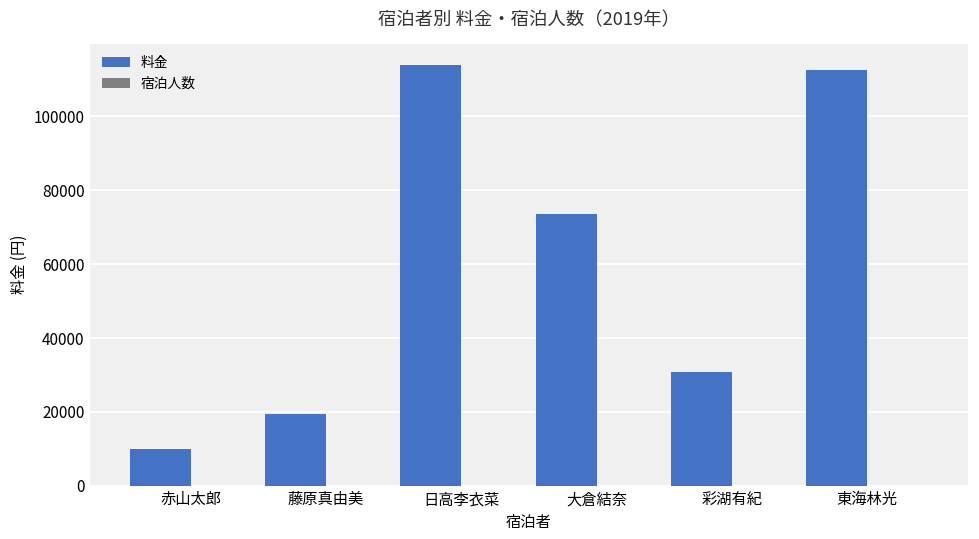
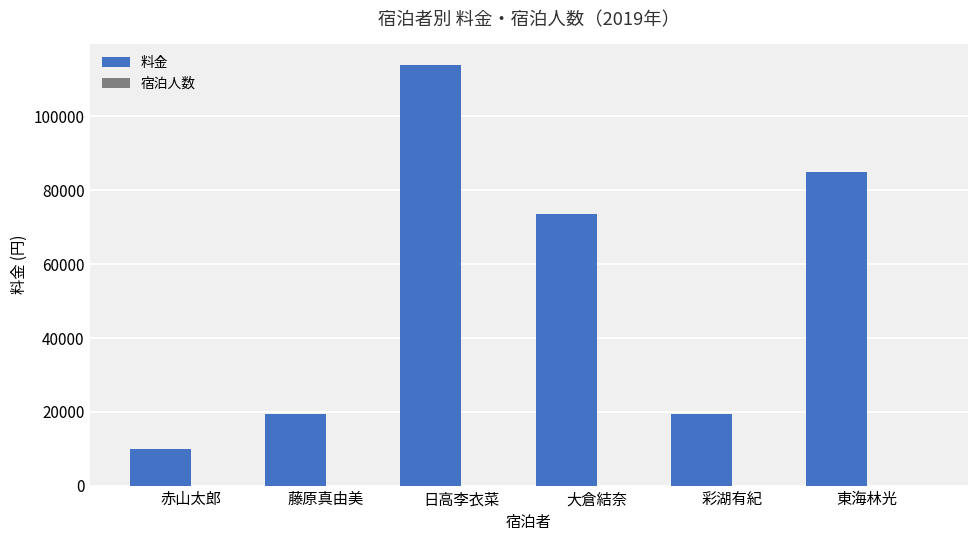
料金, 彩湖有紀: 31000 -> 20000
料金, 東海林光: 113000 -> 85000
